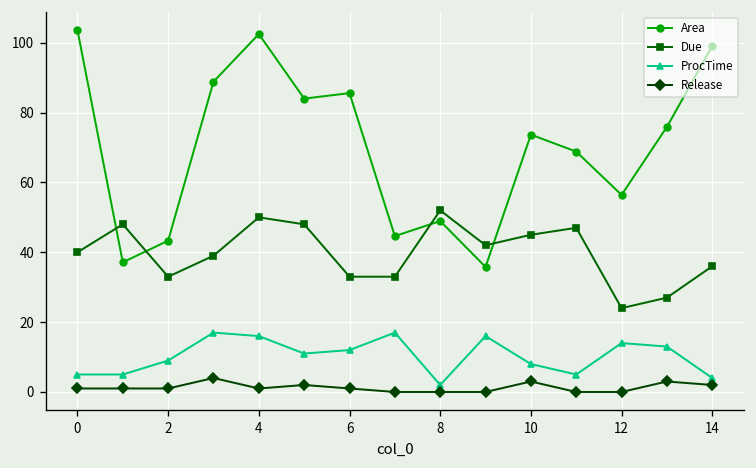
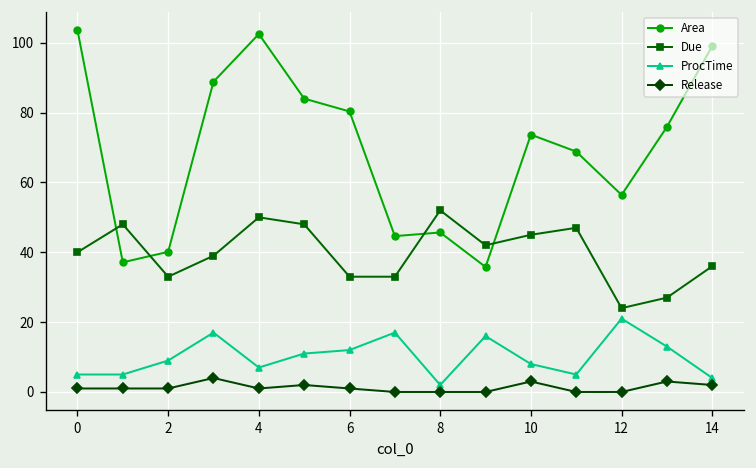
Area, 2: 43 -> 40
ProcTime, 4: 16 -> 7
Area, 6: 86 -> 80
Area, 8: 49 -> 46
ProcTime, 12: 14 -> 21
